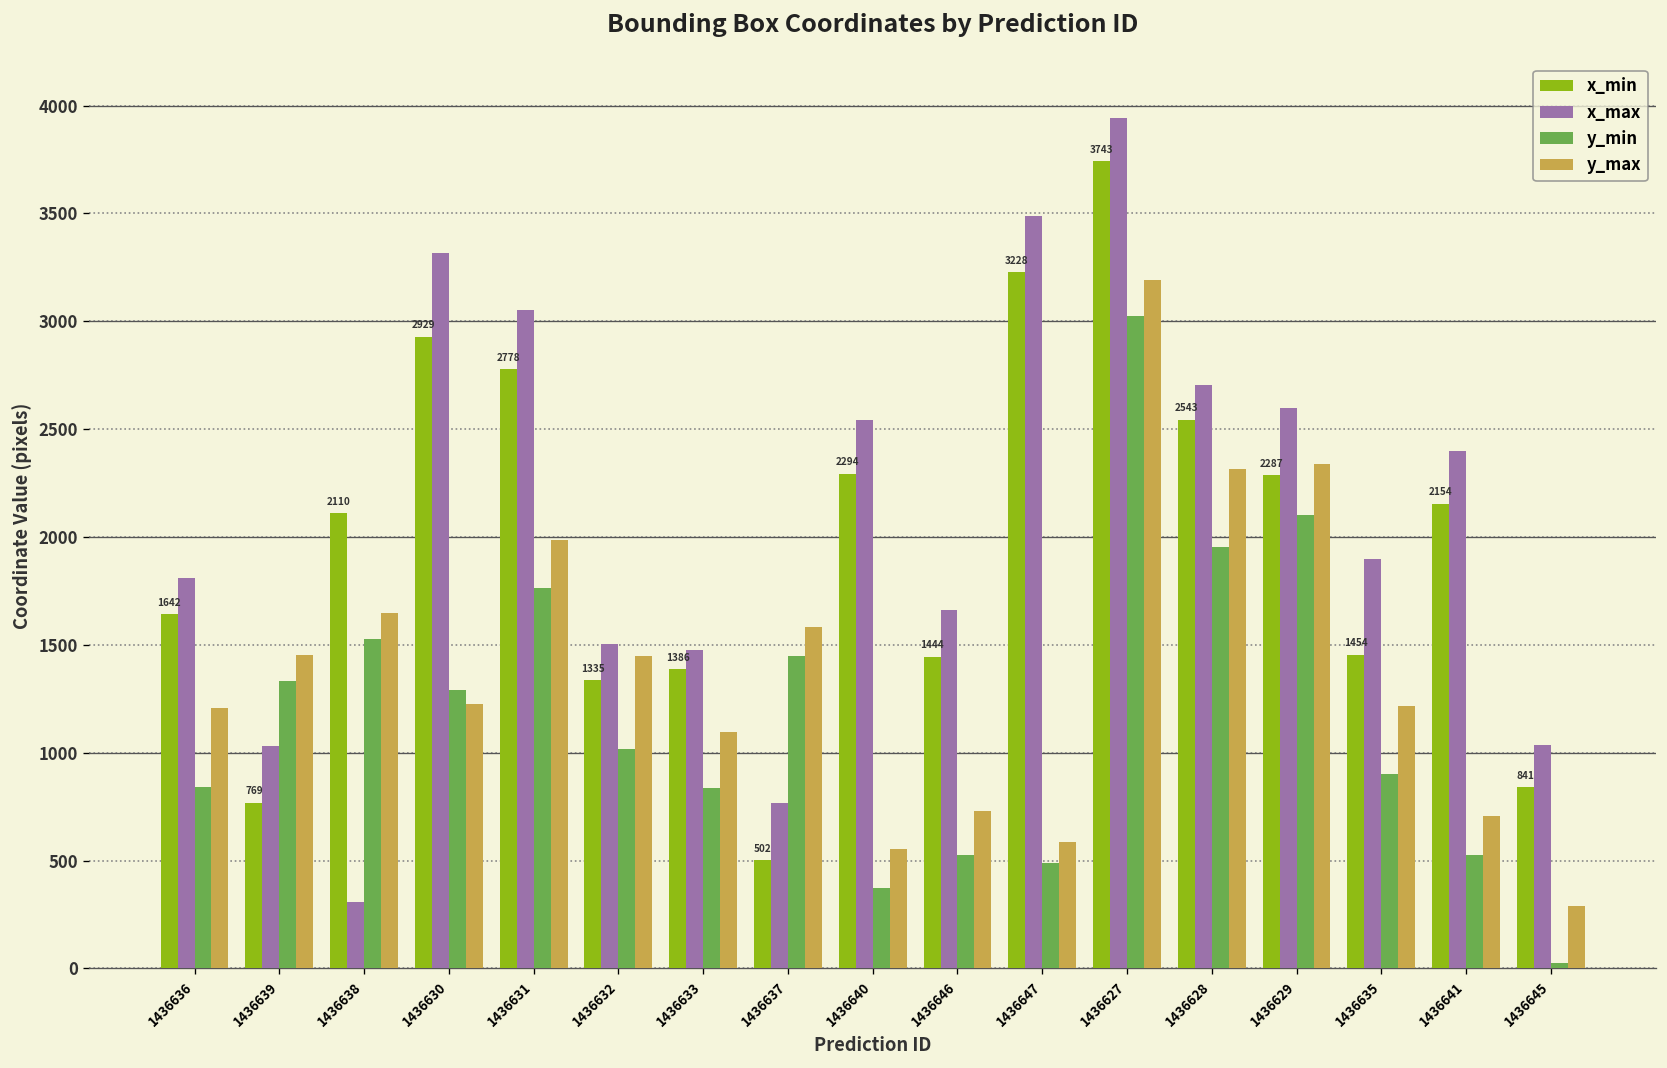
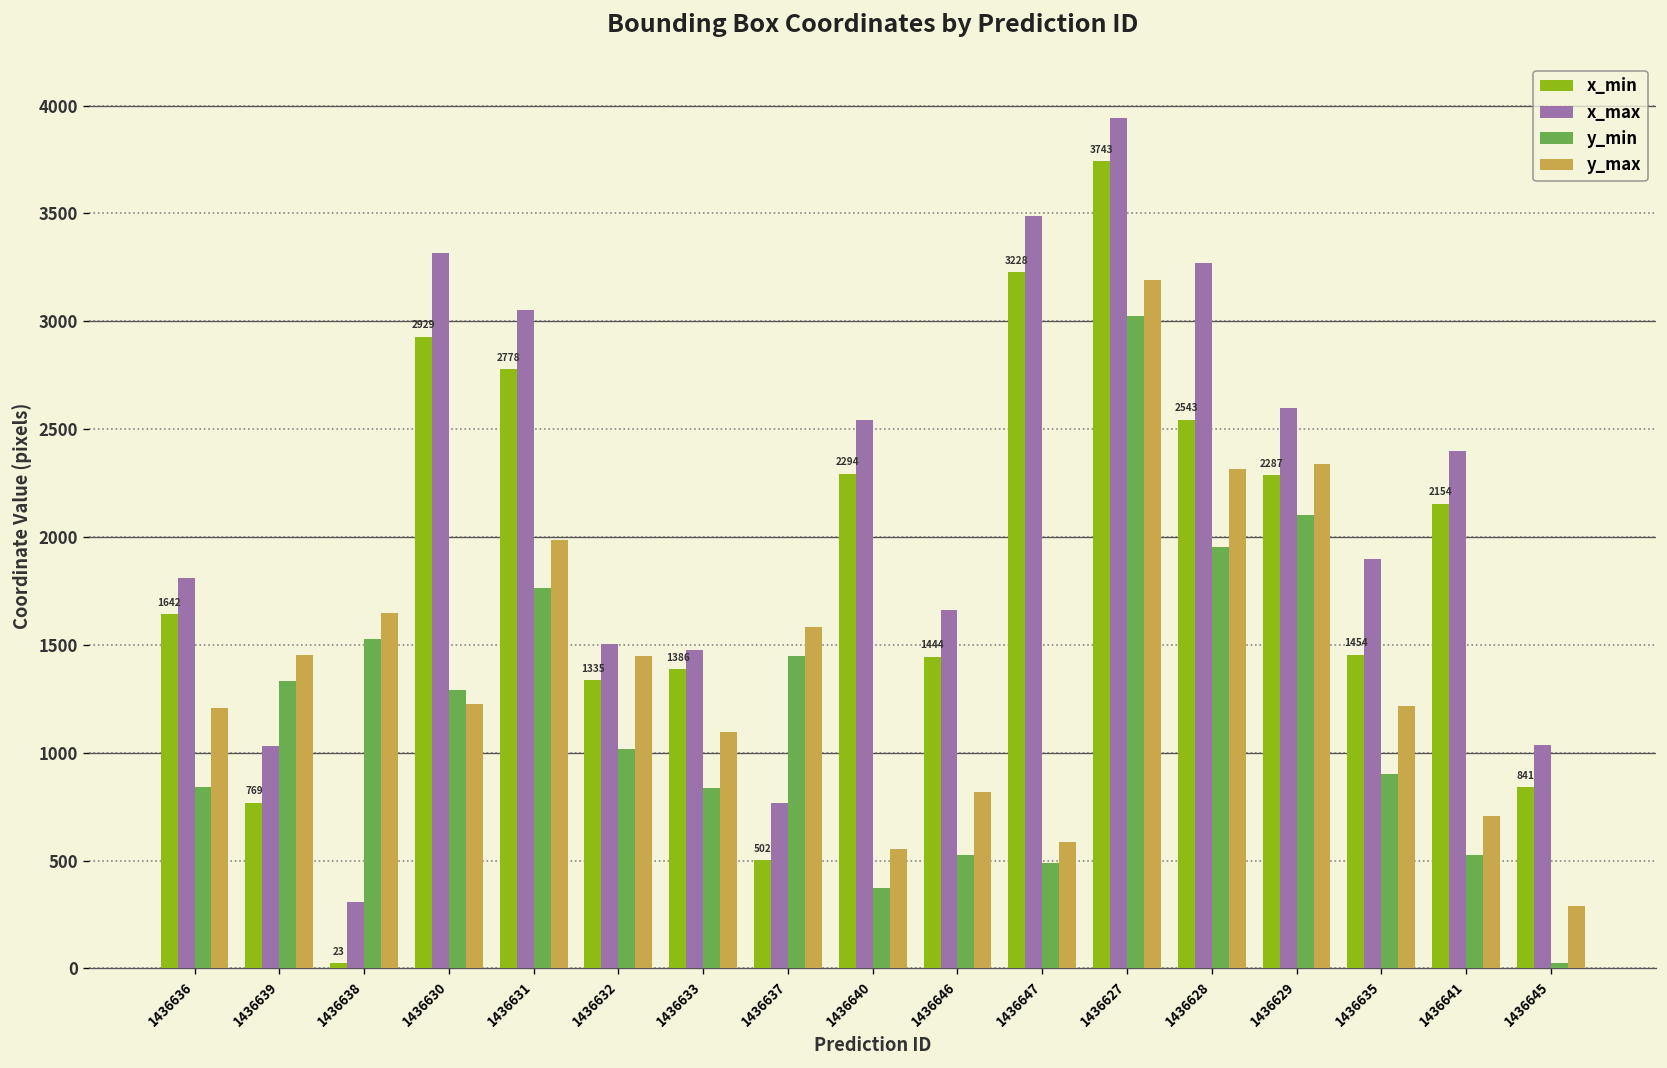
x_min, 1436638: 2110 -> 23
y_max, 1436646: 730 -> 820
x_max, 1436628: 2710 -> 3270
